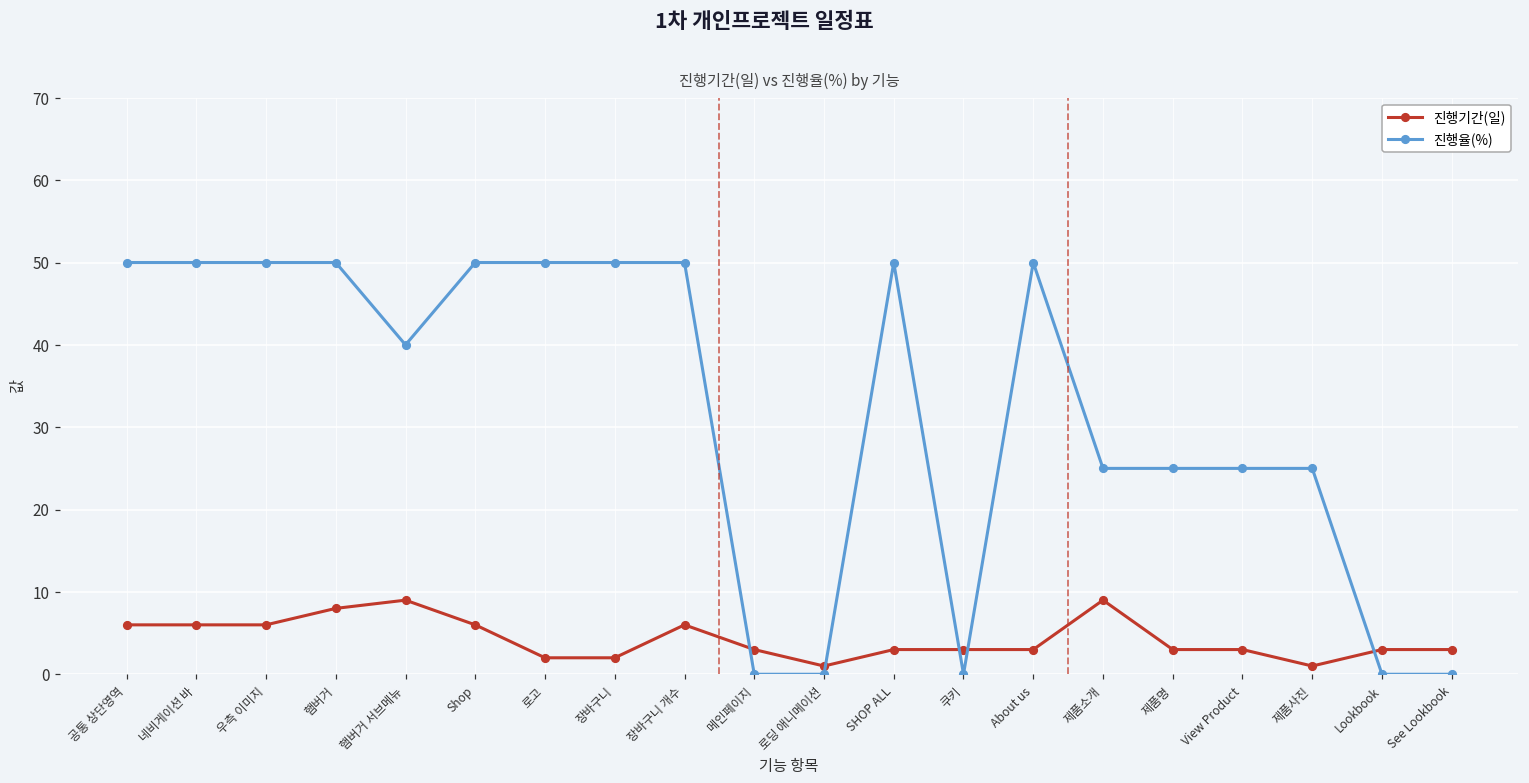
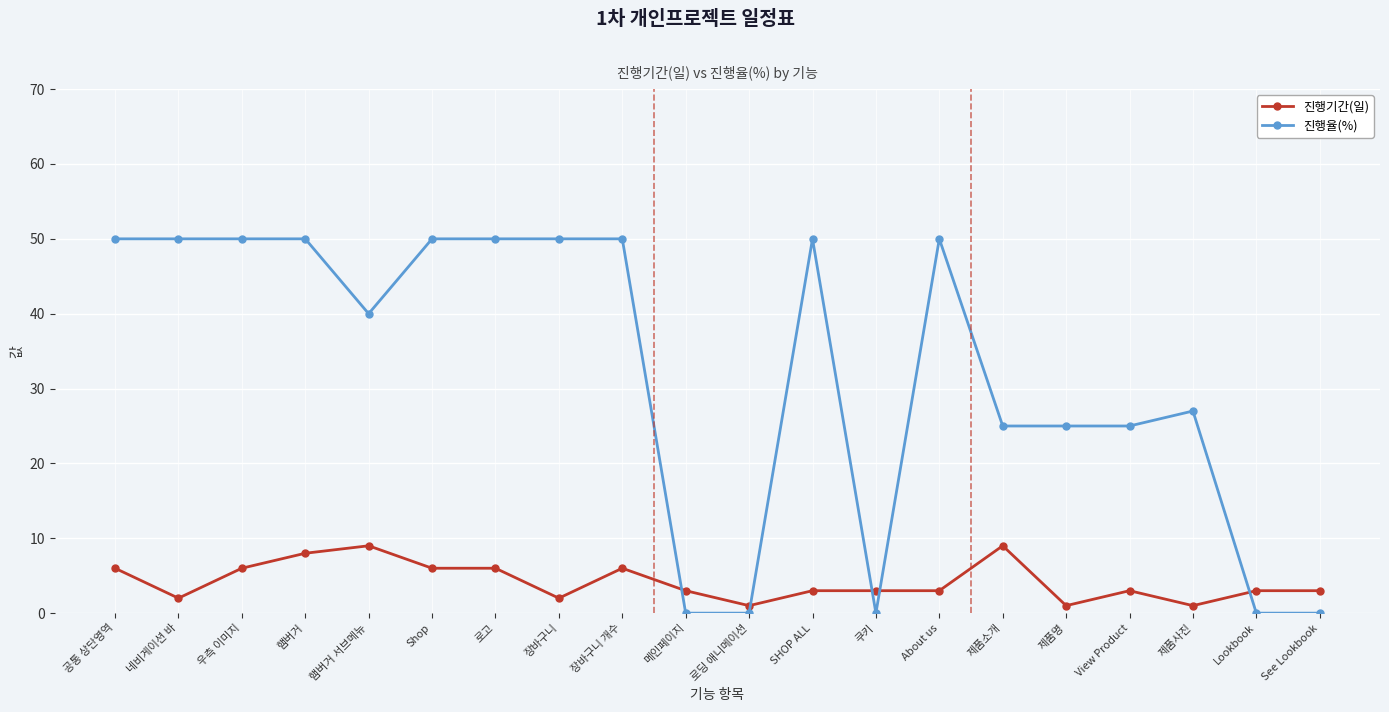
진행기간(일), 네비게이션 바: 6 -> 2
진행기간(일), 로고: 2 -> 6
진행기간(일), 제품명: 3 -> 1
진행율(%), 제품사진: 25 -> 27
